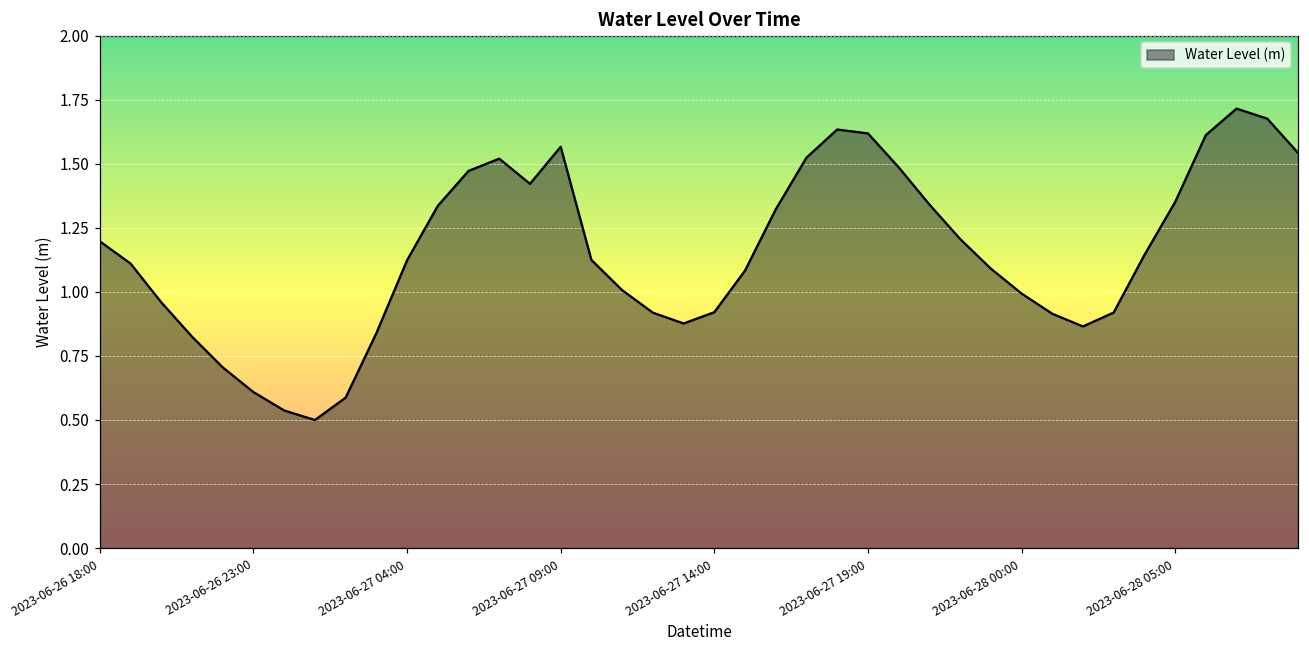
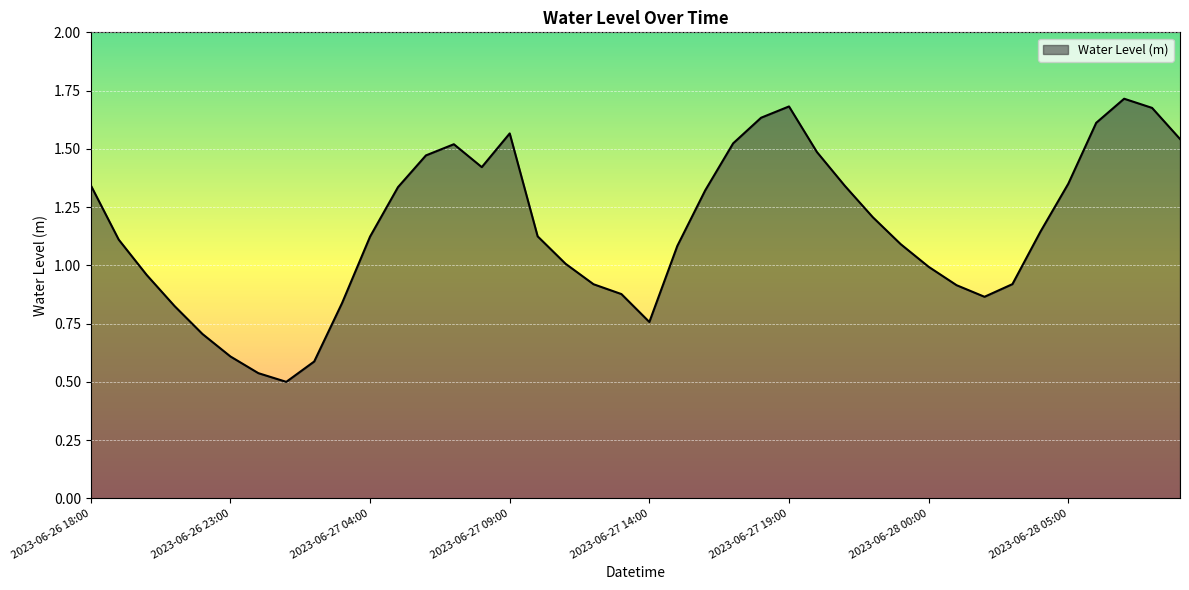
2023-06-26 18:00: 1.20 -> 1.34
2023-06-27 14:00: 0.92 -> 0.76
2023-06-27 19:00: 1.62 -> 1.68
